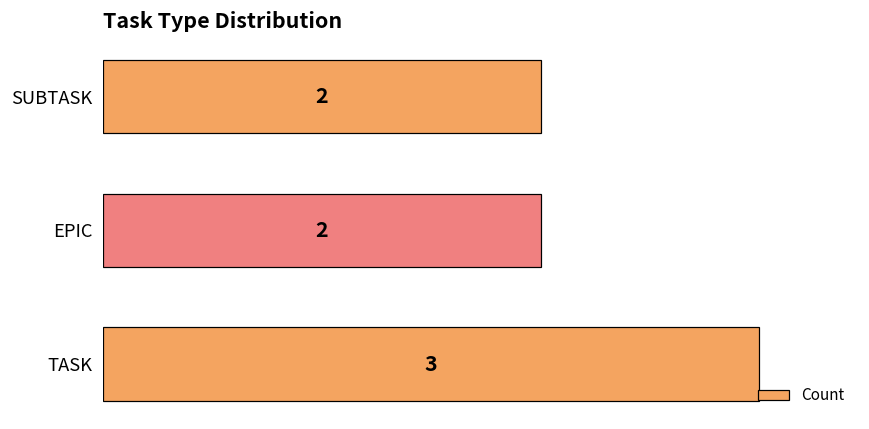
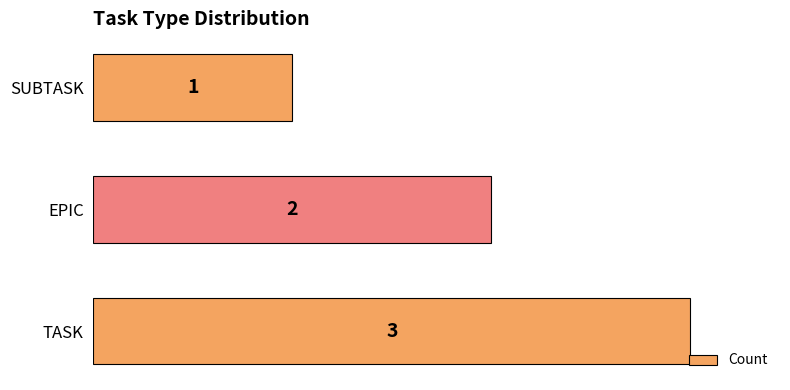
SUBTASK: 2 -> 1
